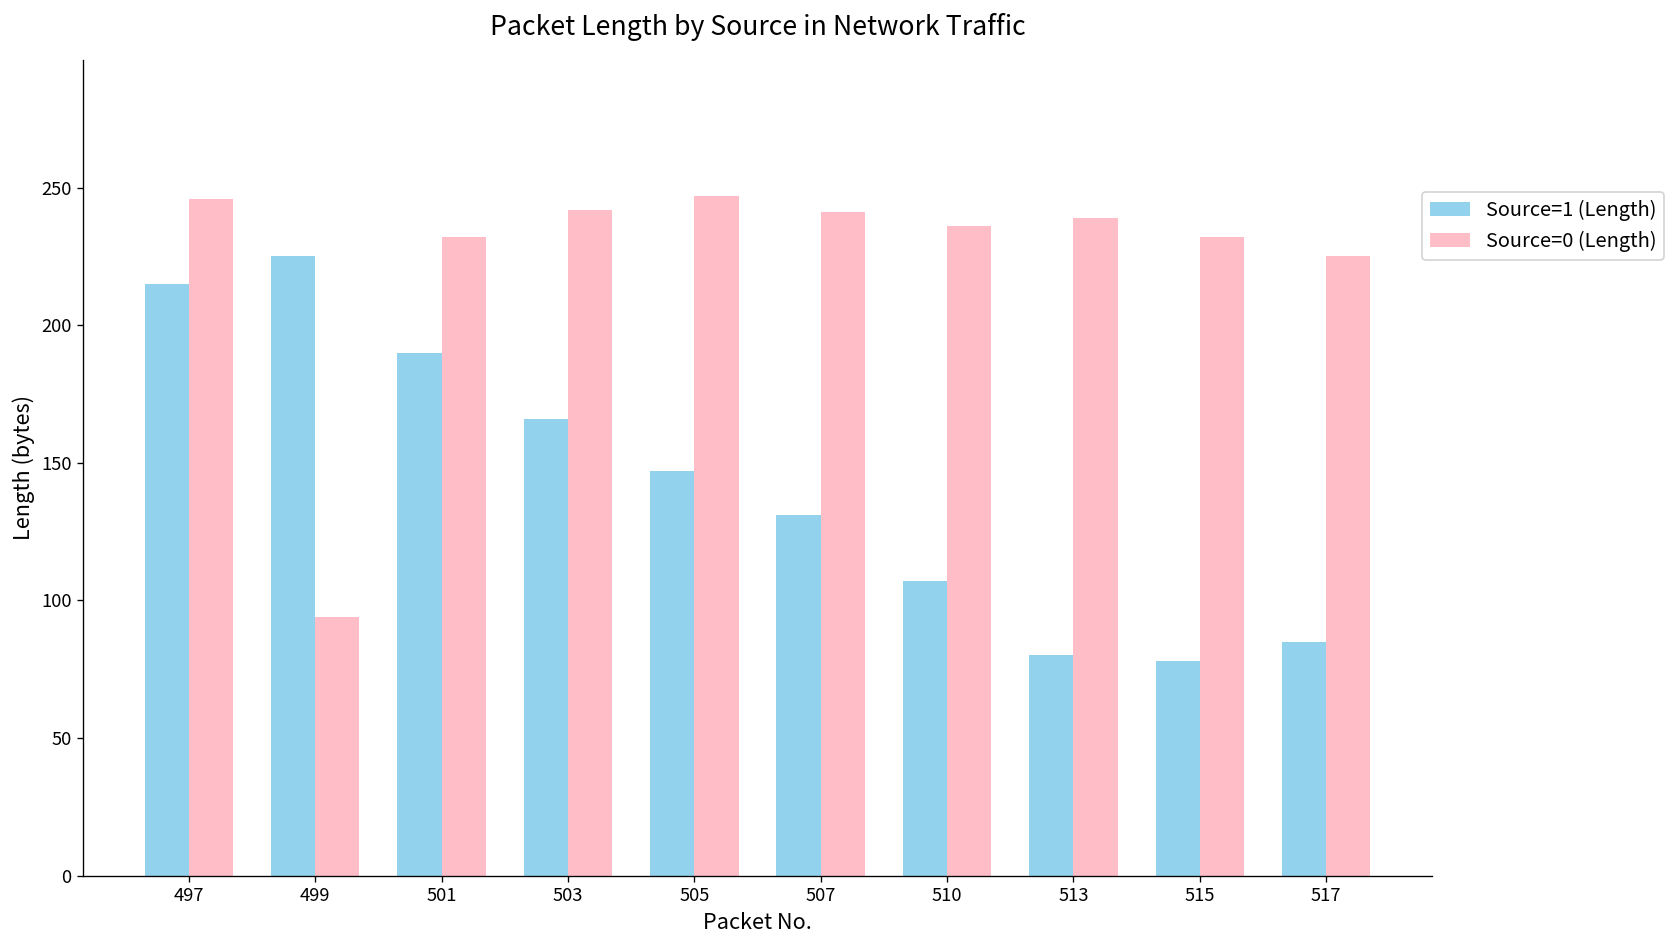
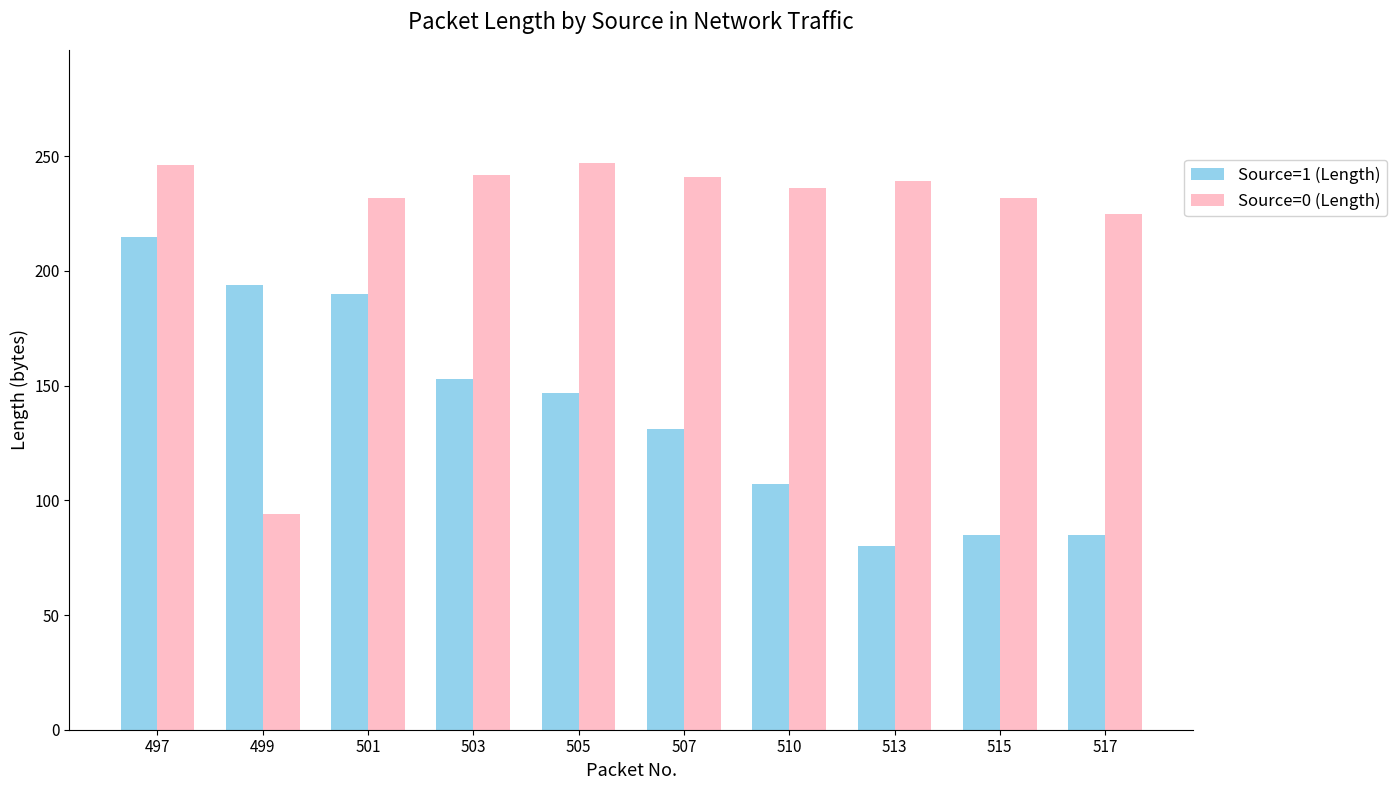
Source=1 (Length), 499: 225 -> 194
Source=1 (Length), 503: 166 -> 153
Source=1 (Length), 515: 78 -> 85
